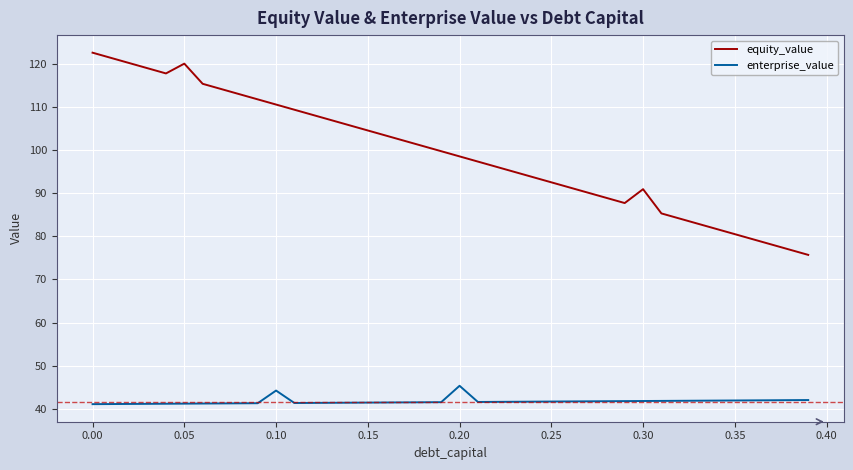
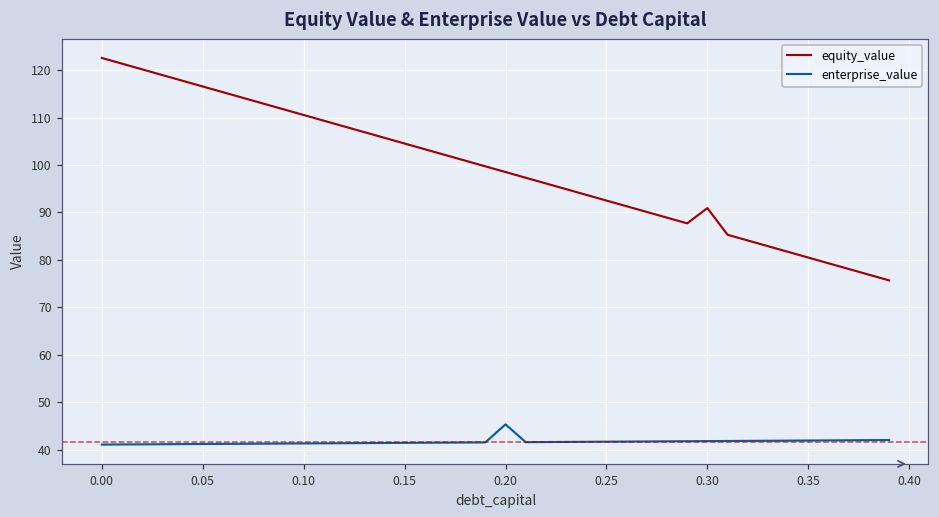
equity_value, 0.05: 120 -> 117
enterprise_value, 0.10: 44 -> 41
